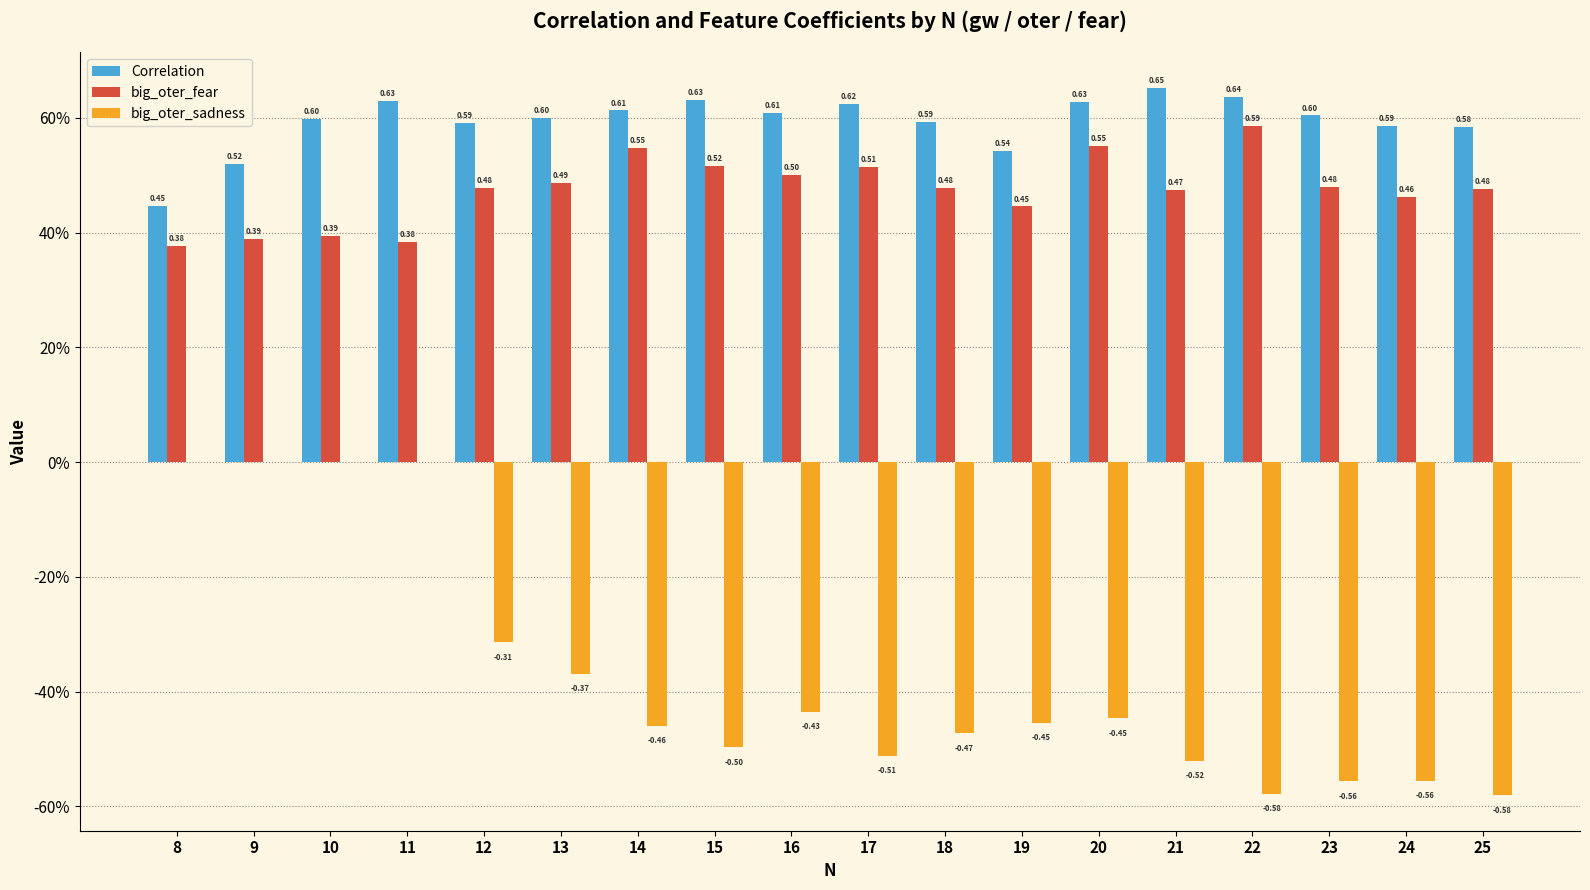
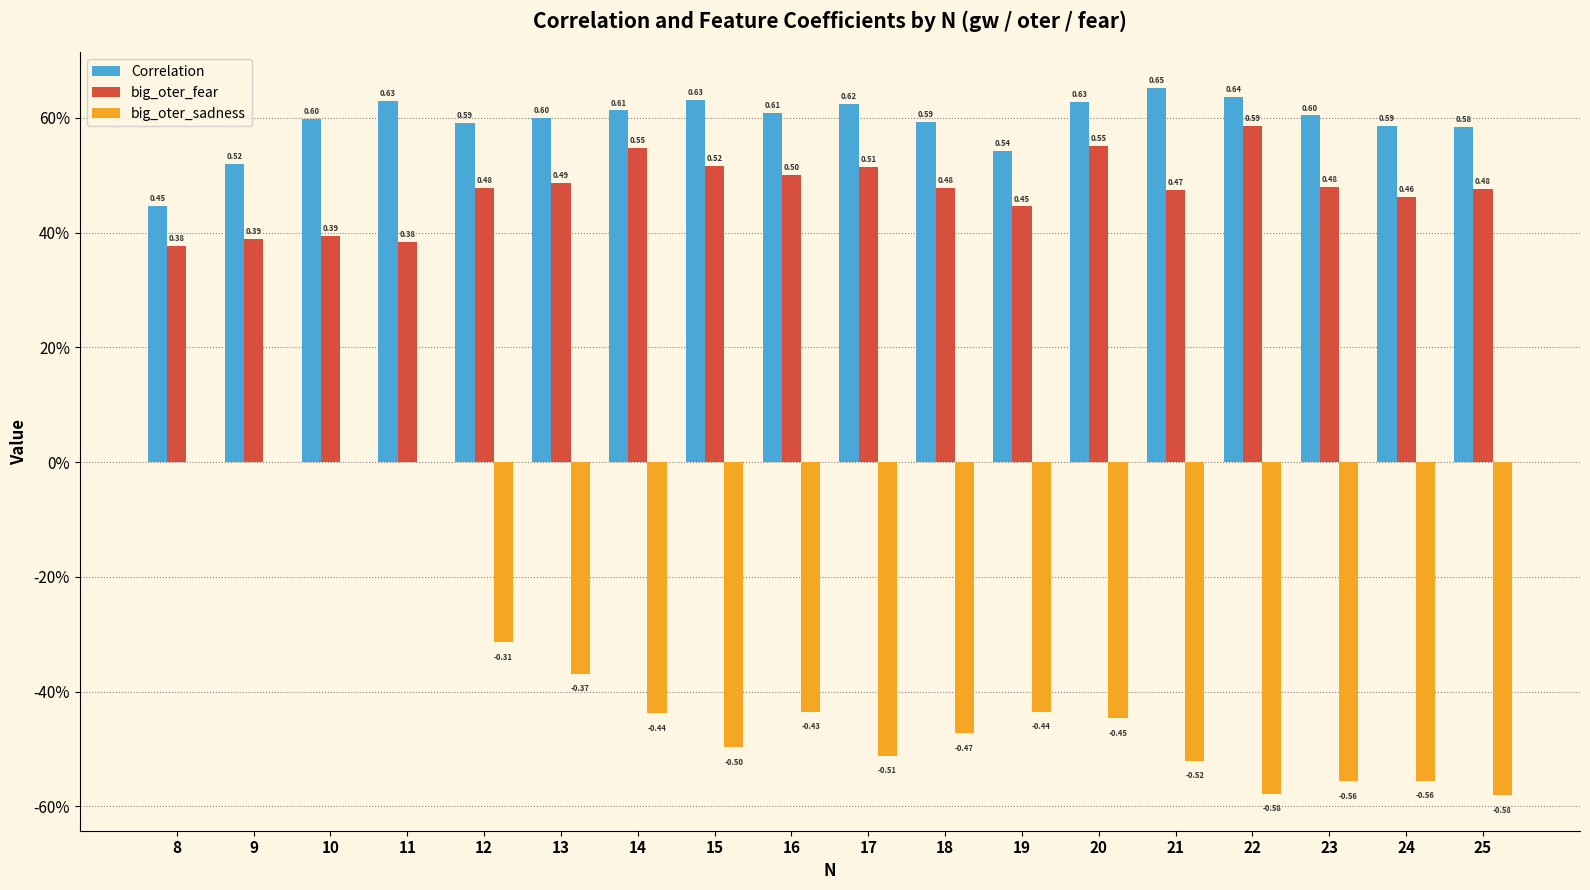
big_oter_sadness, 14: -0.46 -> -0.44
big_oter_sadness, 19: -0.45 -> -0.44
